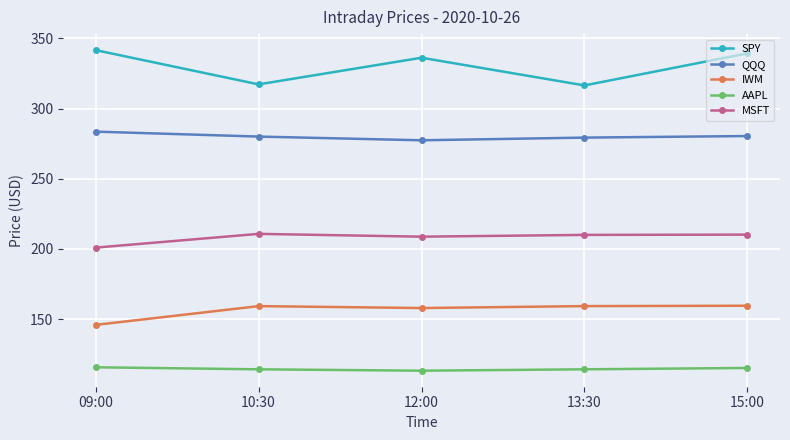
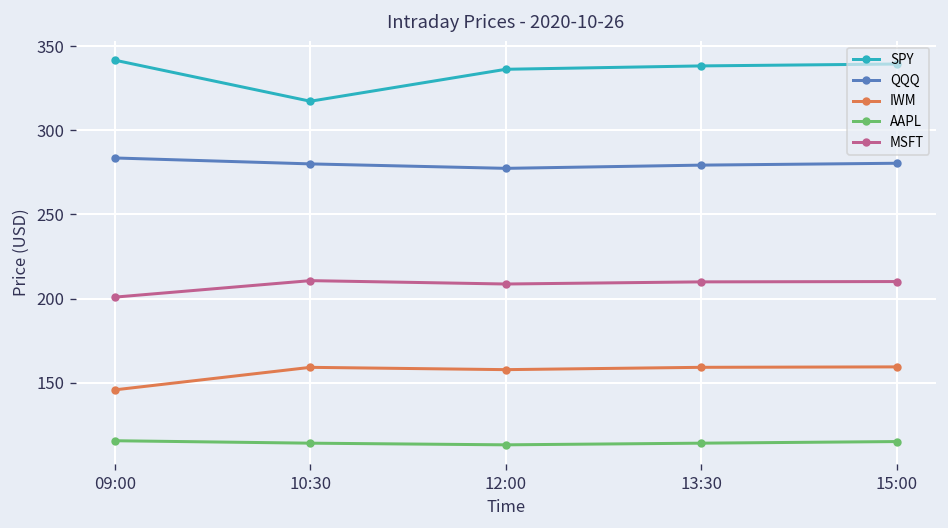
SPY, 13:30: 316 -> 338
